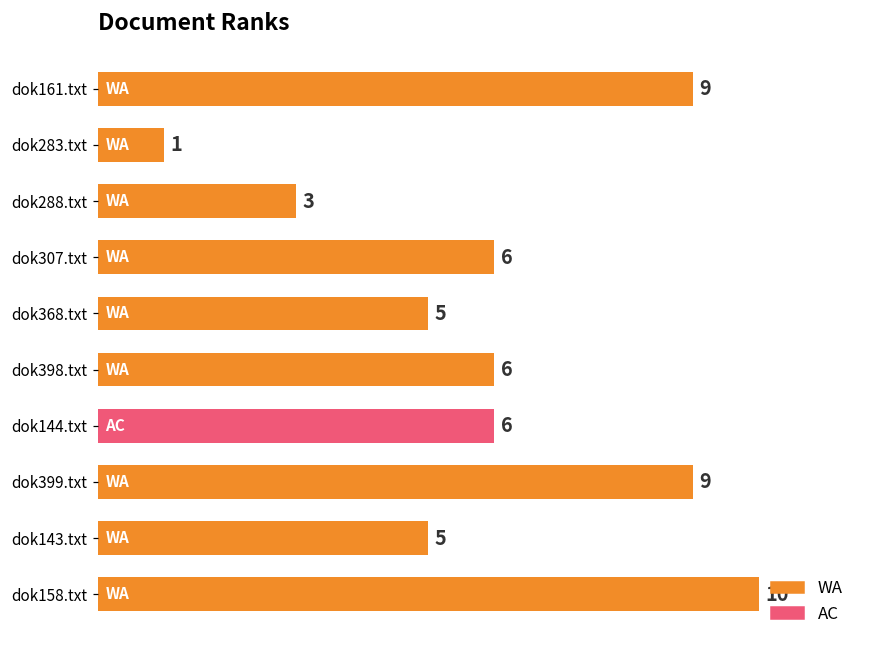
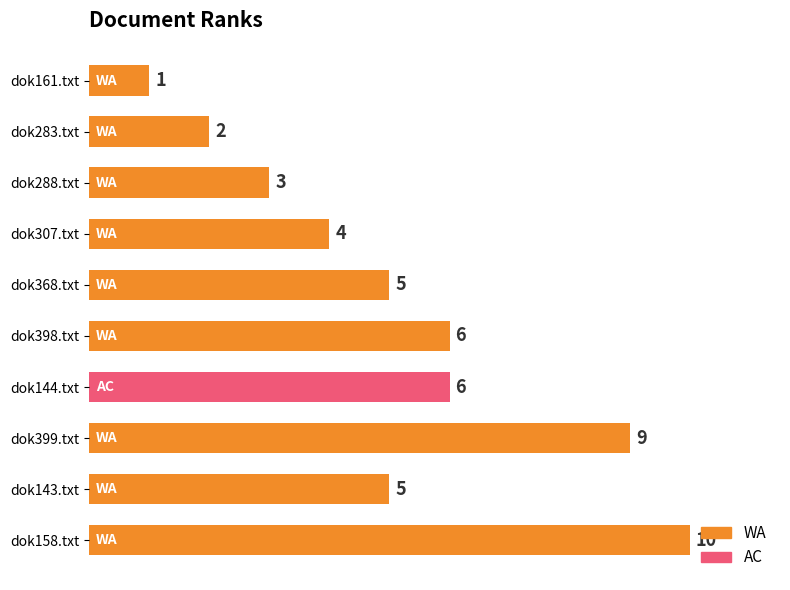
dok161.txt: 9 -> 1
dok283.txt: 1 -> 2
dok307.txt: 6 -> 4
